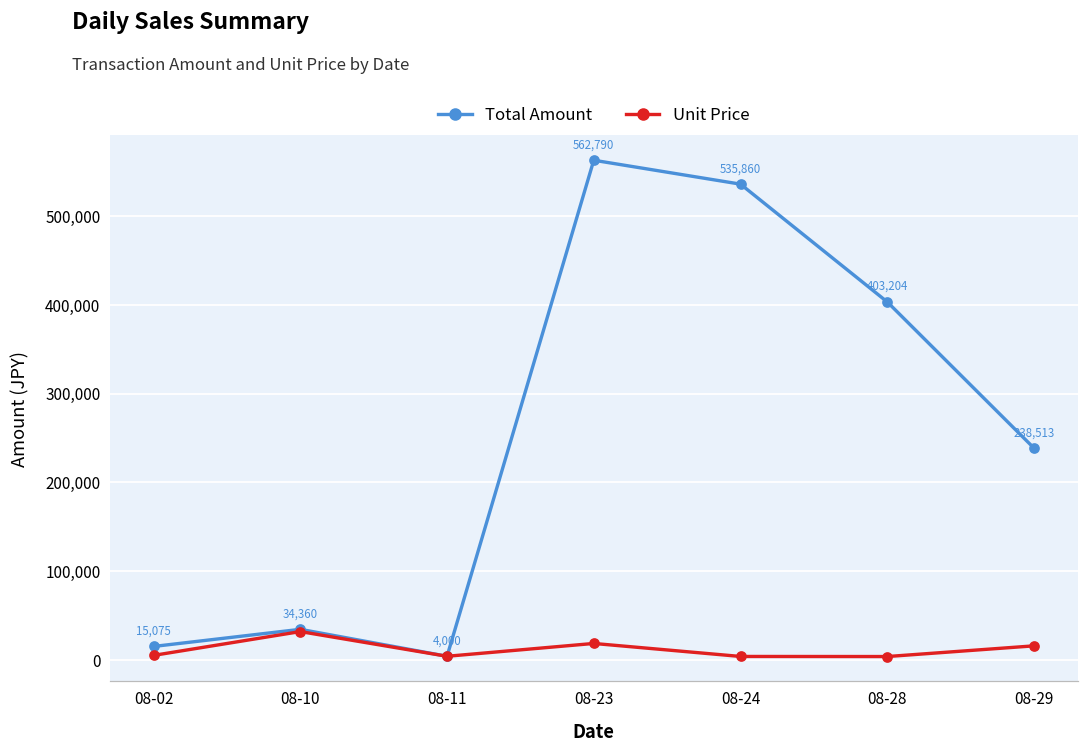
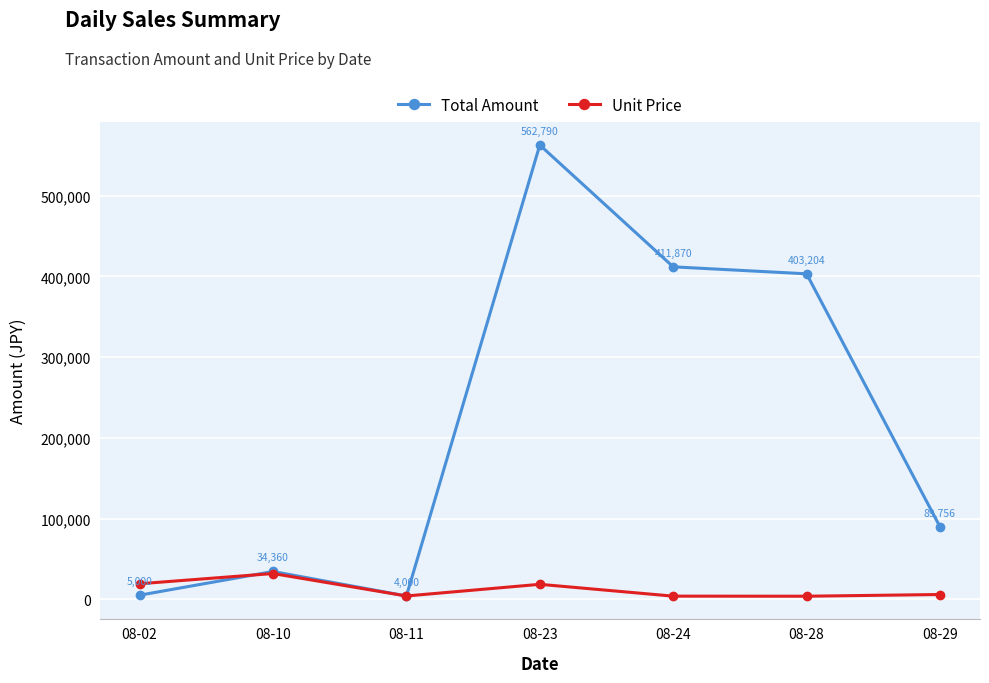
Total Amount, 08-02: 15,075 -> 5,000
Unit Price, 08-02: 10,000 -> 20,000
Total Amount, 08-24: 535,860 -> 411,870
Total Amount, 08-29: 238,513 -> 89,756
Unit Price, 08-29: 20,000 -> 10,000
